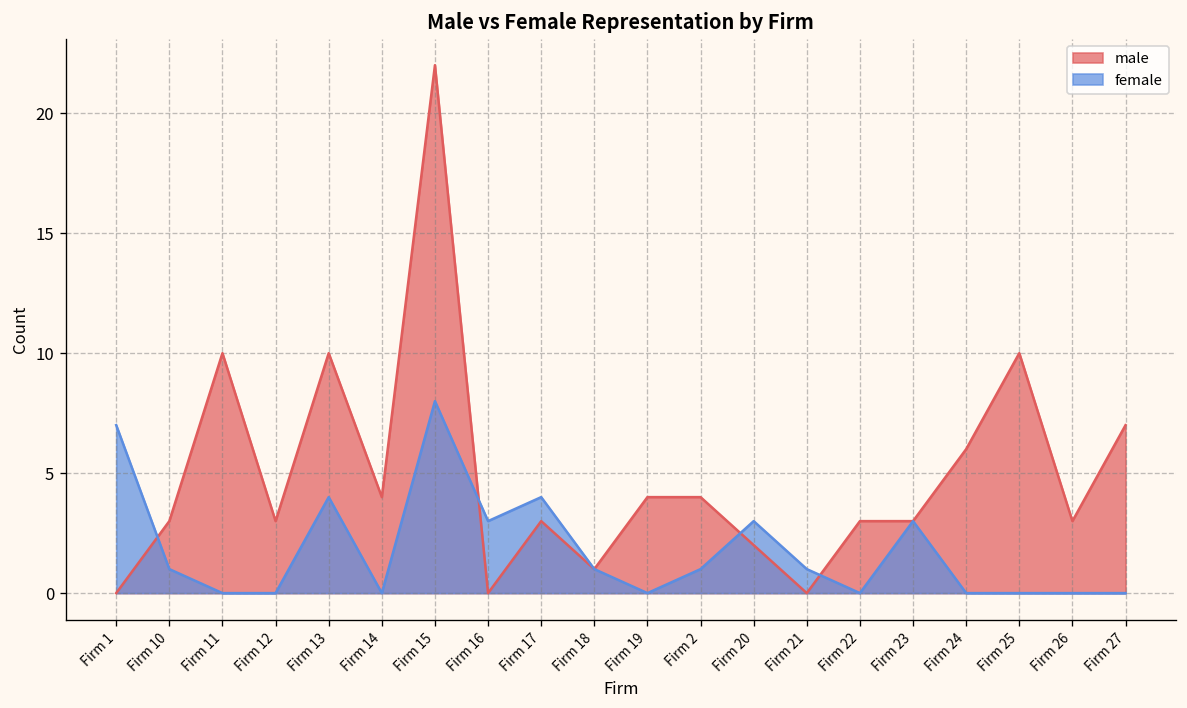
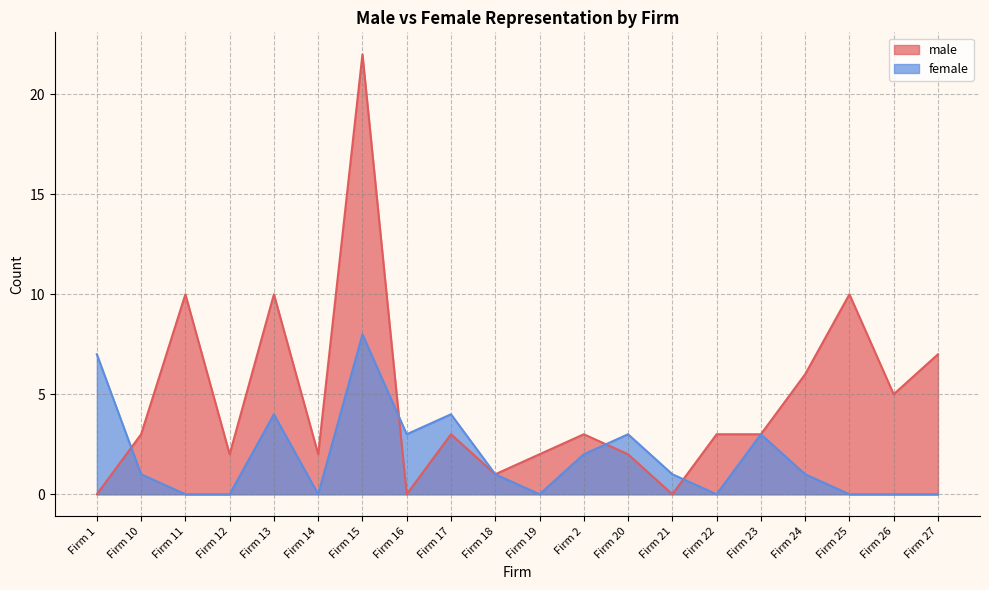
male, Firm 12: 3 -> 2
male, Firm 14: 4 -> 2
male, Firm 19: 4 -> 2
male, Firm 2: 4 -> 3
female, Firm 2: 1 -> 2
female, Firm 24: 0 -> 1
male, Firm 26: 3 -> 5
